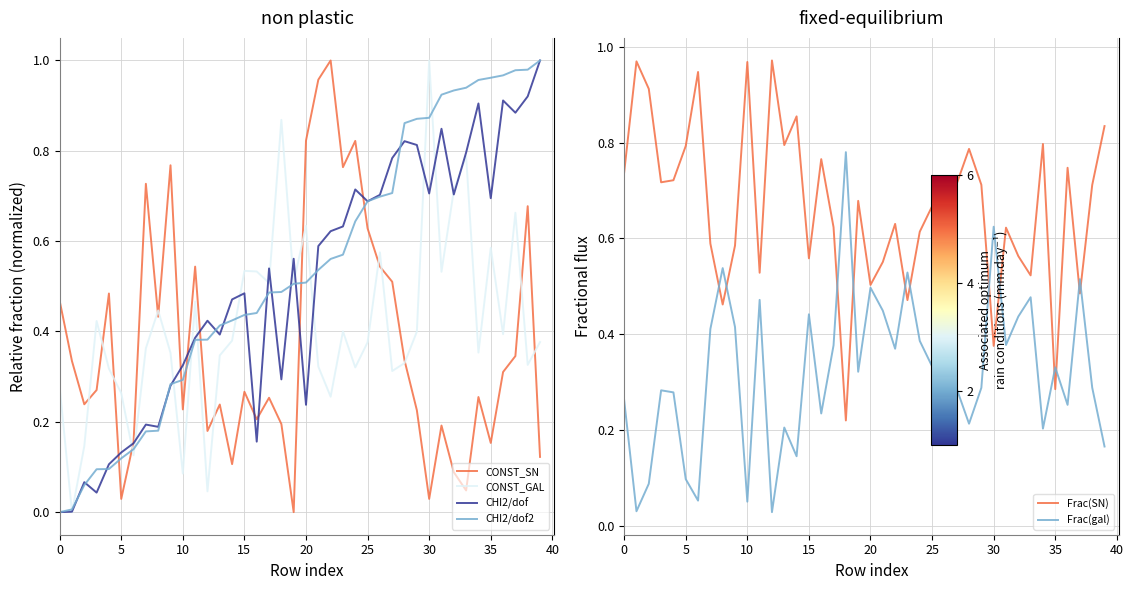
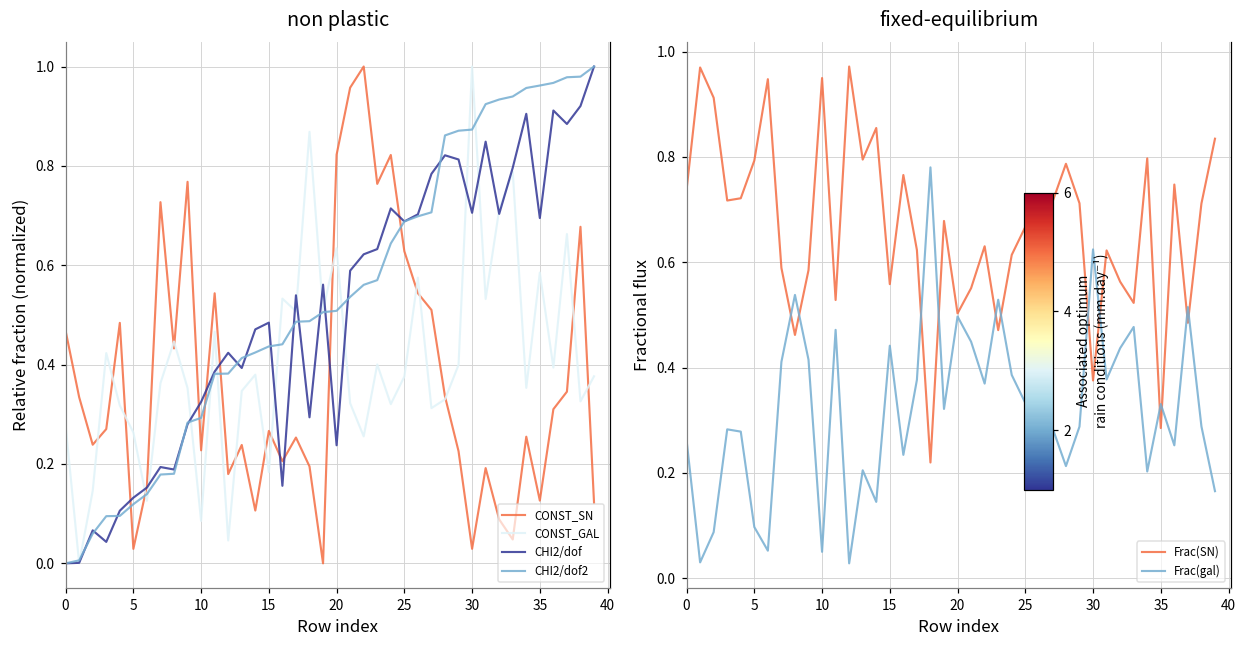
non plastic, CONST_GAL, 15: 0.53 -> 0.18
non plastic, CONST_SN, 35: 0.15 -> 0.13
fixed-equilibrium, Frac(SN), 10: 0.97 -> 0.95
